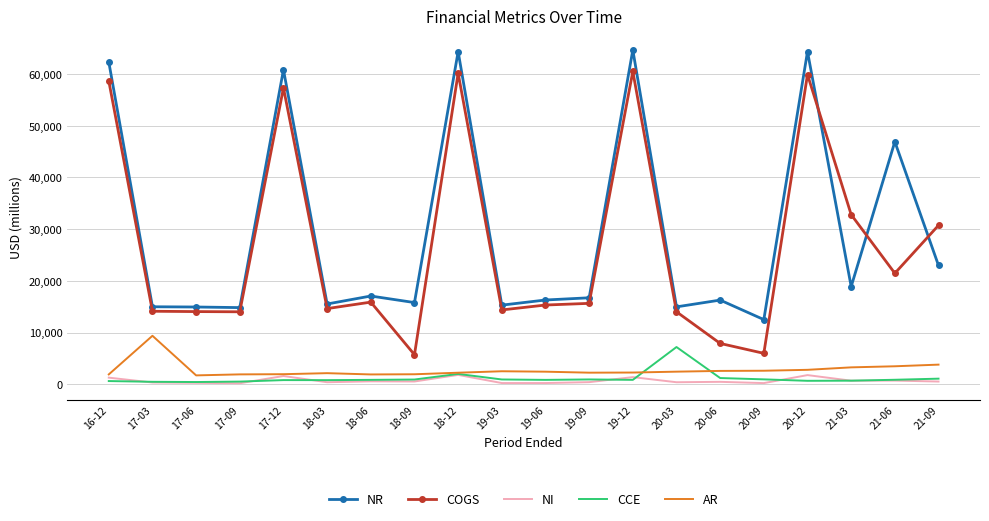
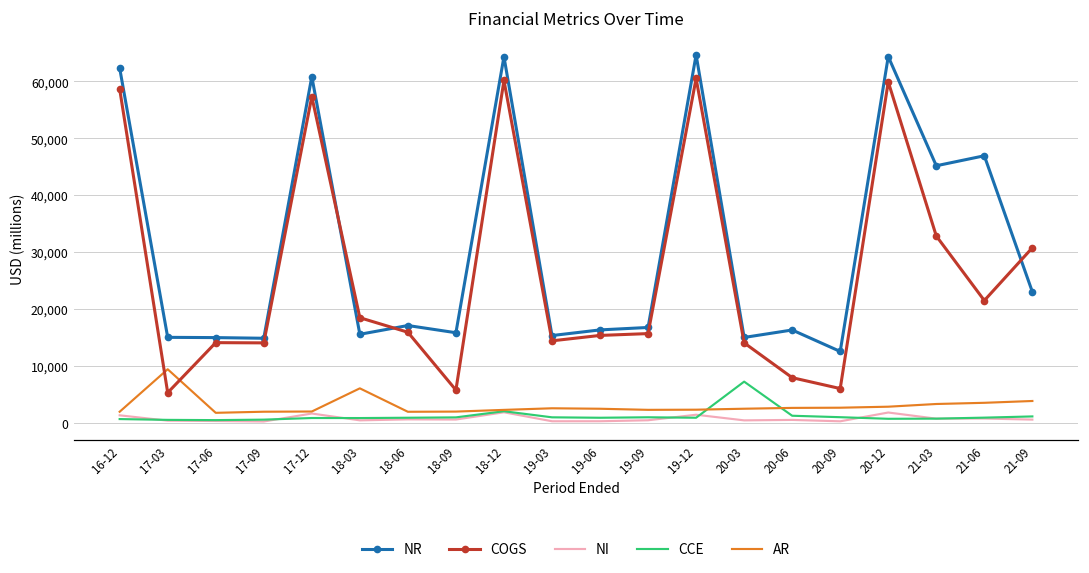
COGS, 17-03: 14,000 -> 5,000
COGS, 18-03: 15,000 -> 18,000
AR, 18-03: 2,000 -> 6,000
NR, 21-03: 19,000 -> 45,000
